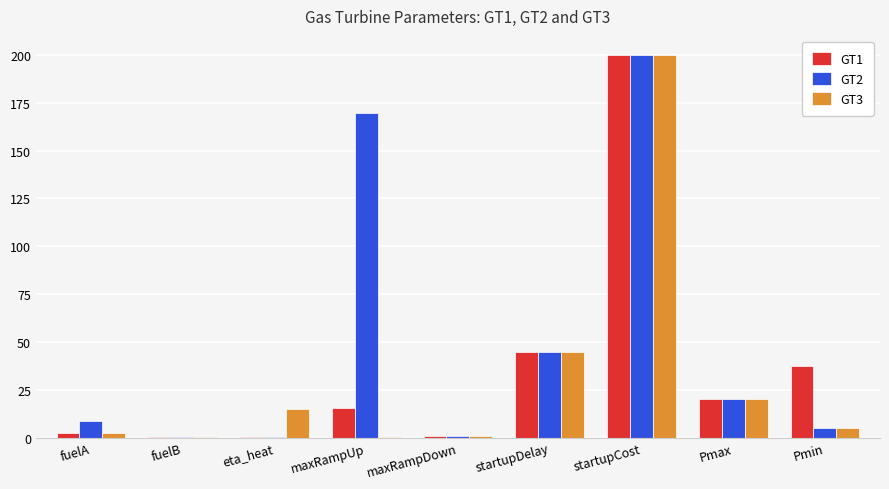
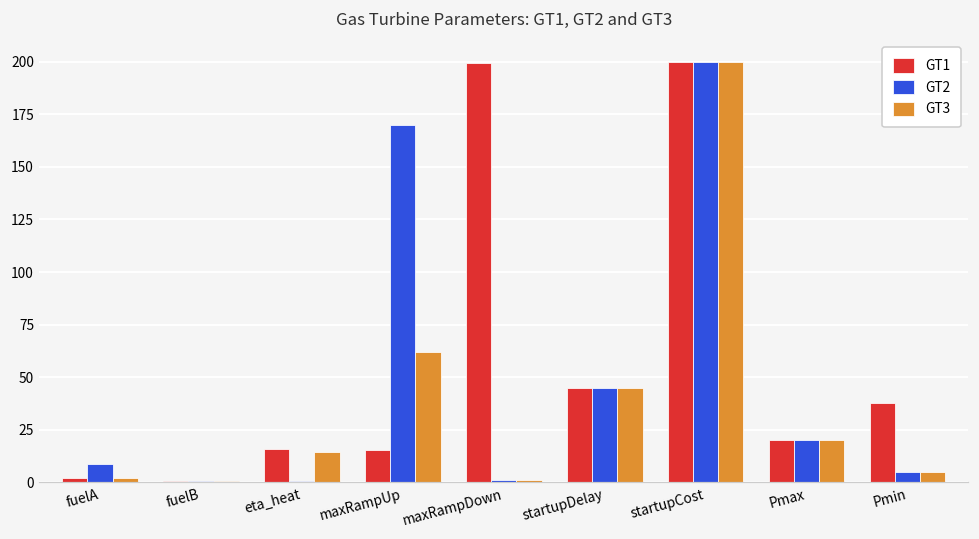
GT1, eta_heat: 1 -> 16
GT3, maxRampUp: 1 -> 62
GT1, maxRampDown: 1 -> 199
